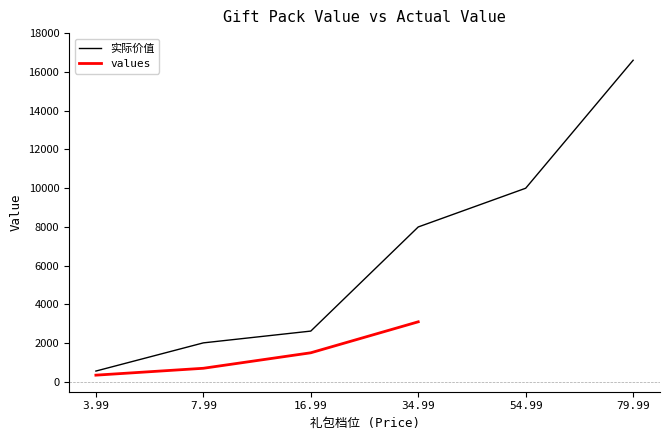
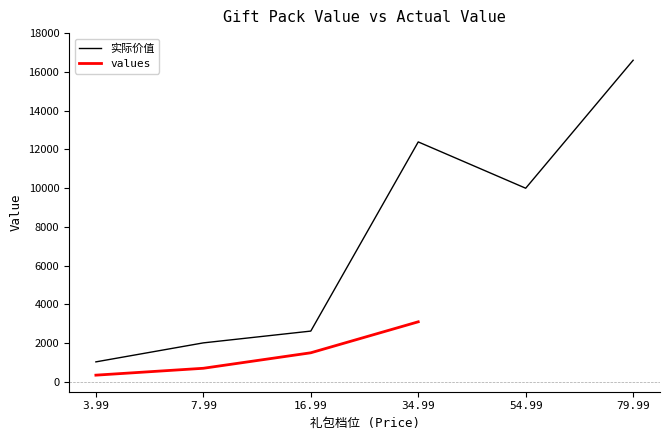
实际价值, 3.99: 600 -> 1000
实际价值, 34.99: 8000 -> 12400
